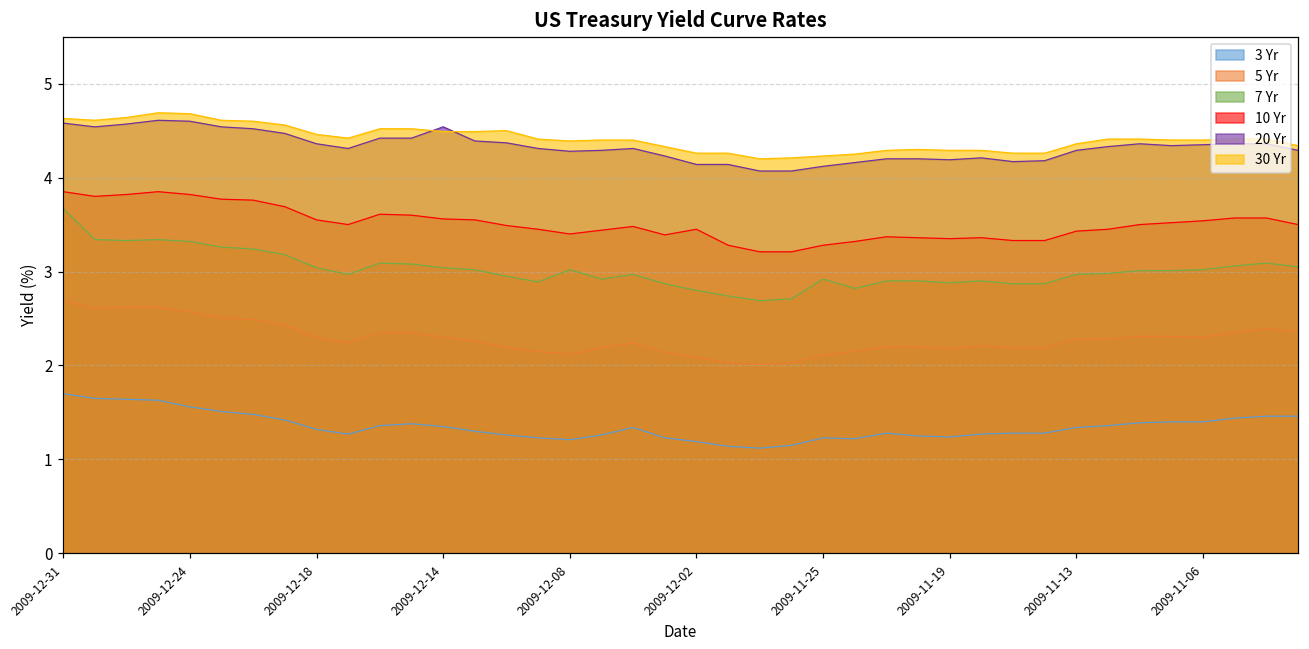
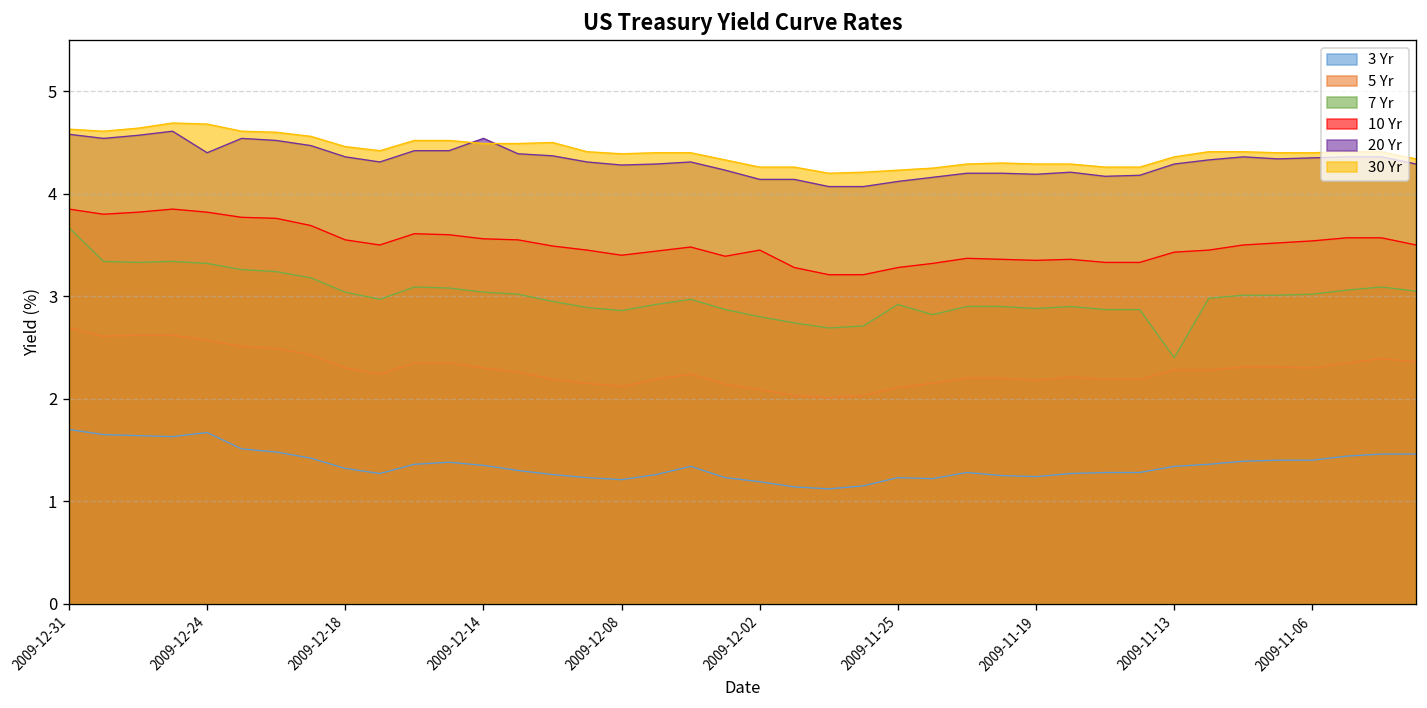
3 Yr, 2009-12-24: 1.6 -> 1.7
20 Yr, 2009-12-24: 4.6 -> 4.4
7 Yr, 2009-12-08: 3.0 -> 2.9
7 Yr, 2009-11-13: 3.0 -> 2.4
